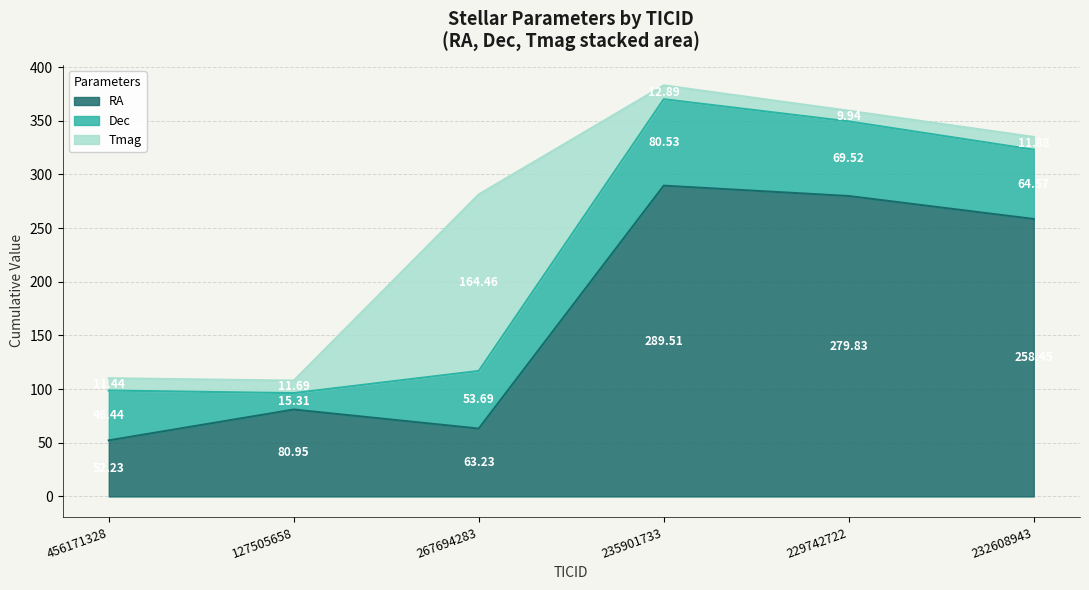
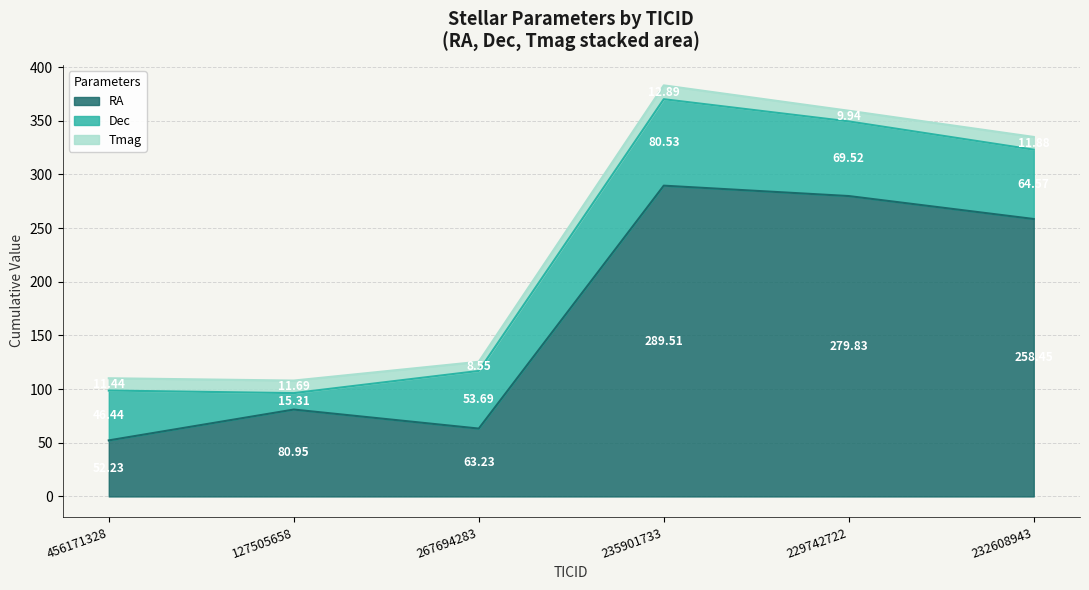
Tmag, 267694283: 164.46 -> 8.55
